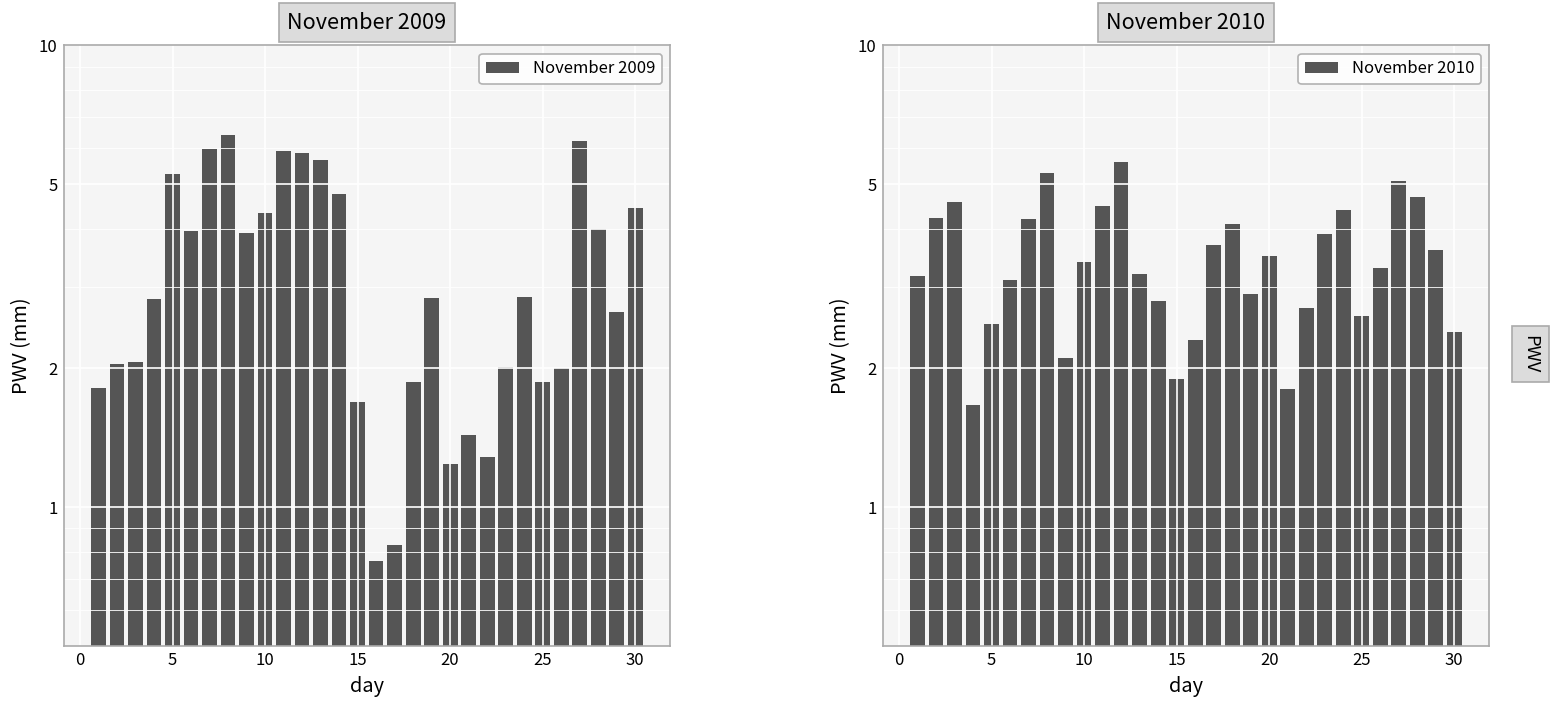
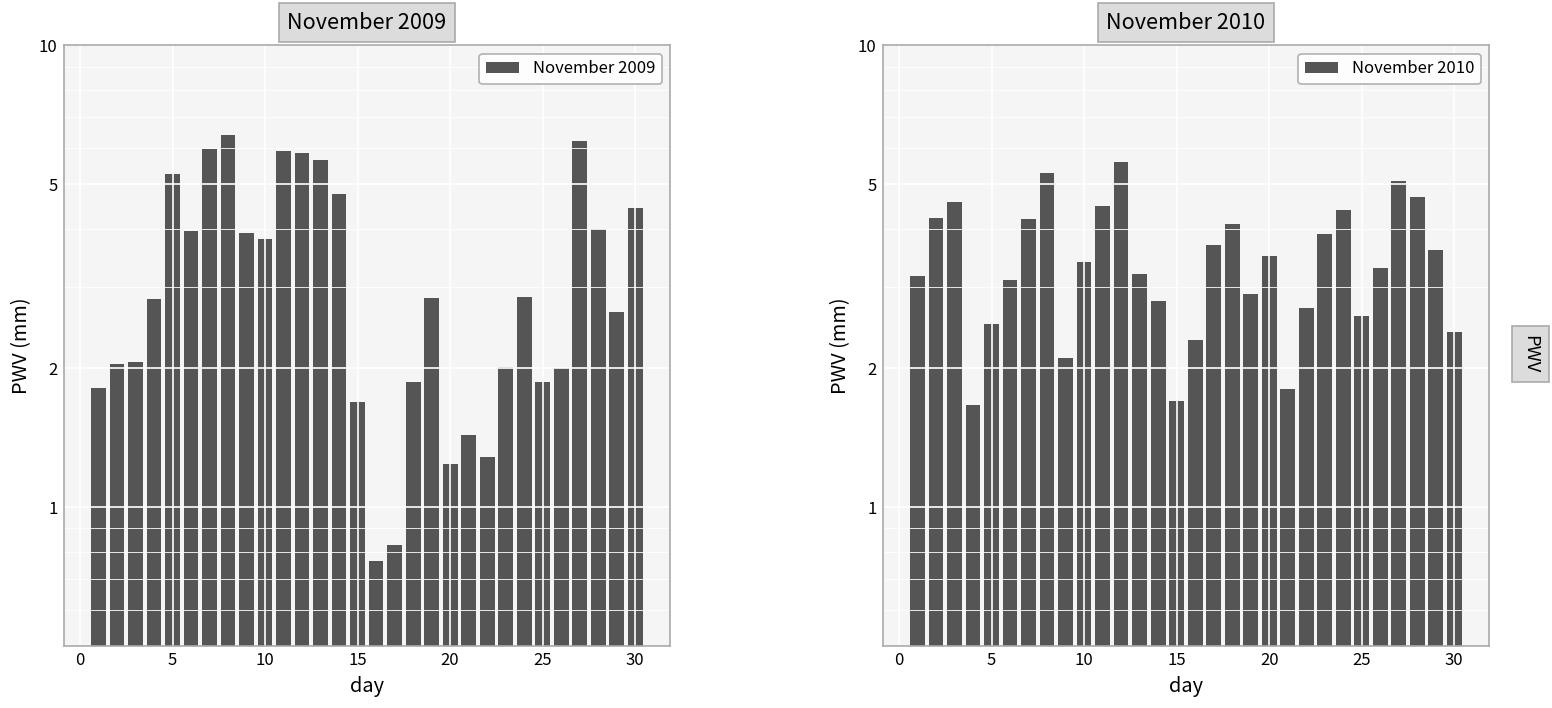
November 2009, 10: 4.3 -> 3.8
November 2010, 15: 1.9 -> 1.7
